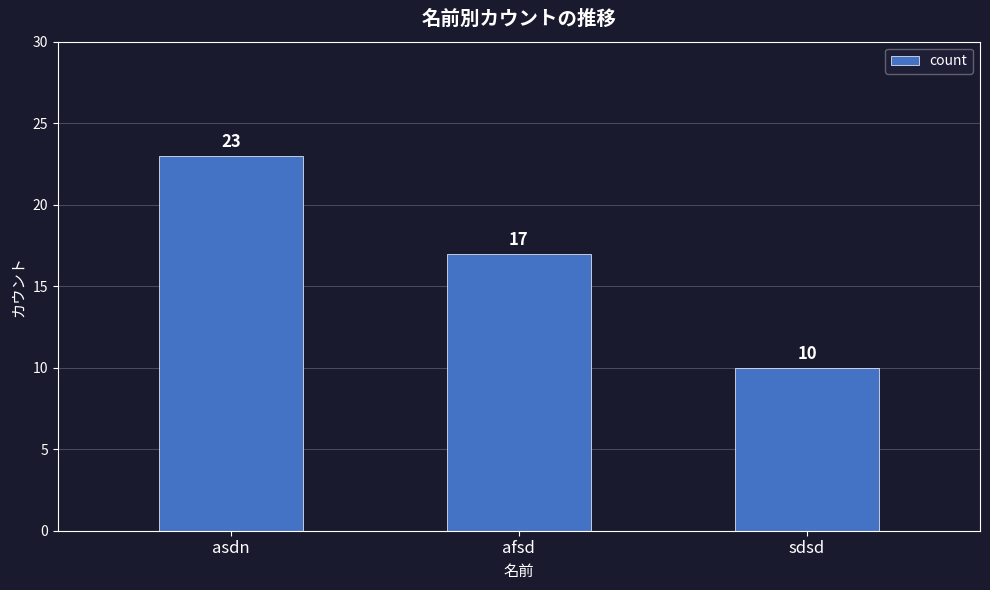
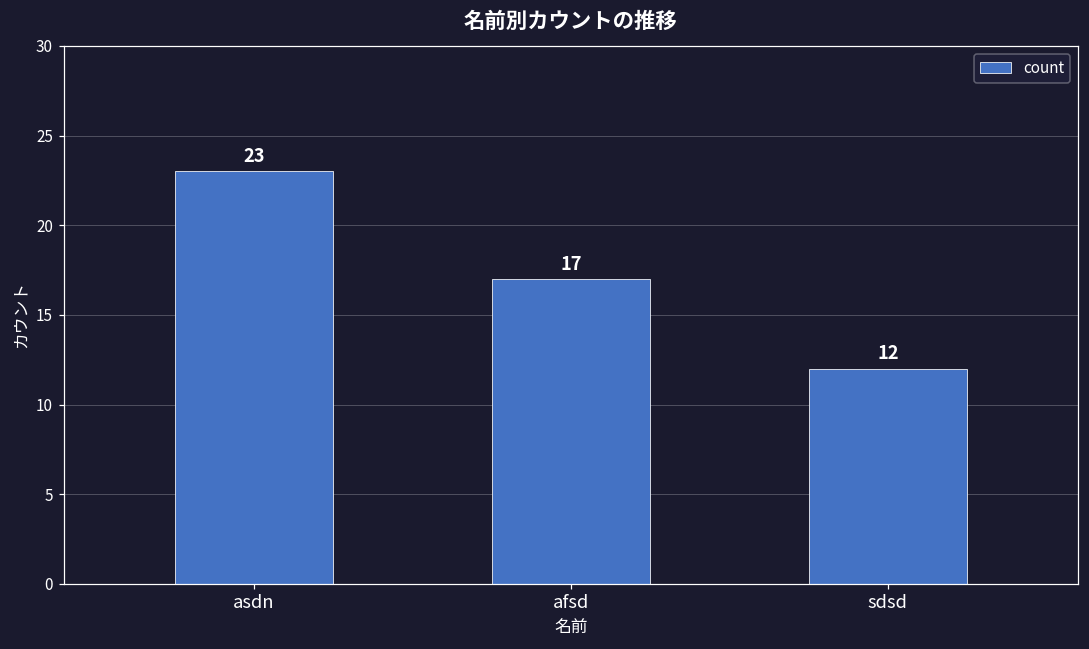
sdsd: 10 -> 12
